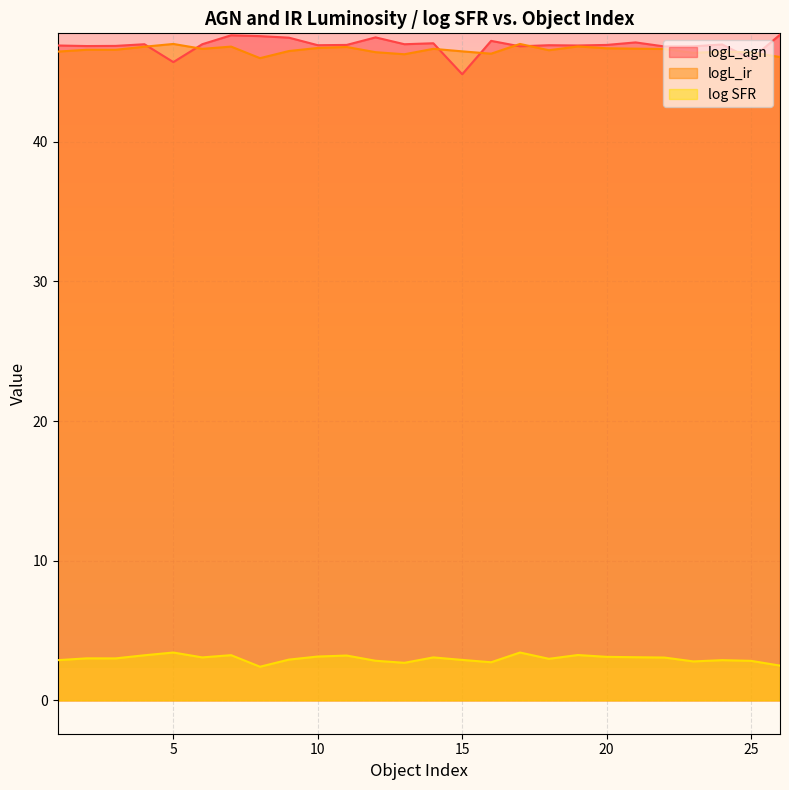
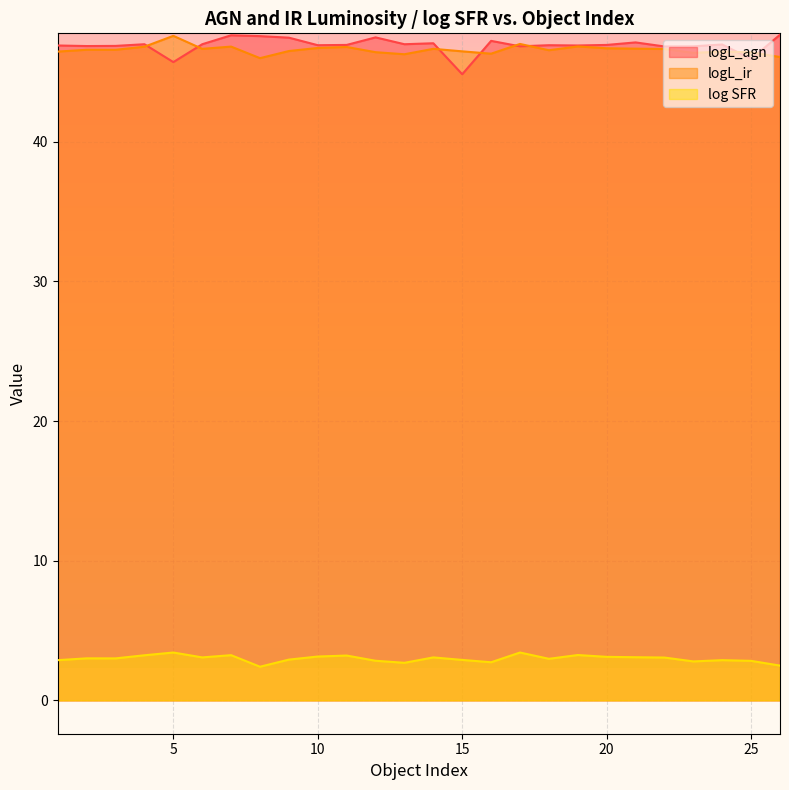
logL_ir, 5: 47.0 -> 47.6
